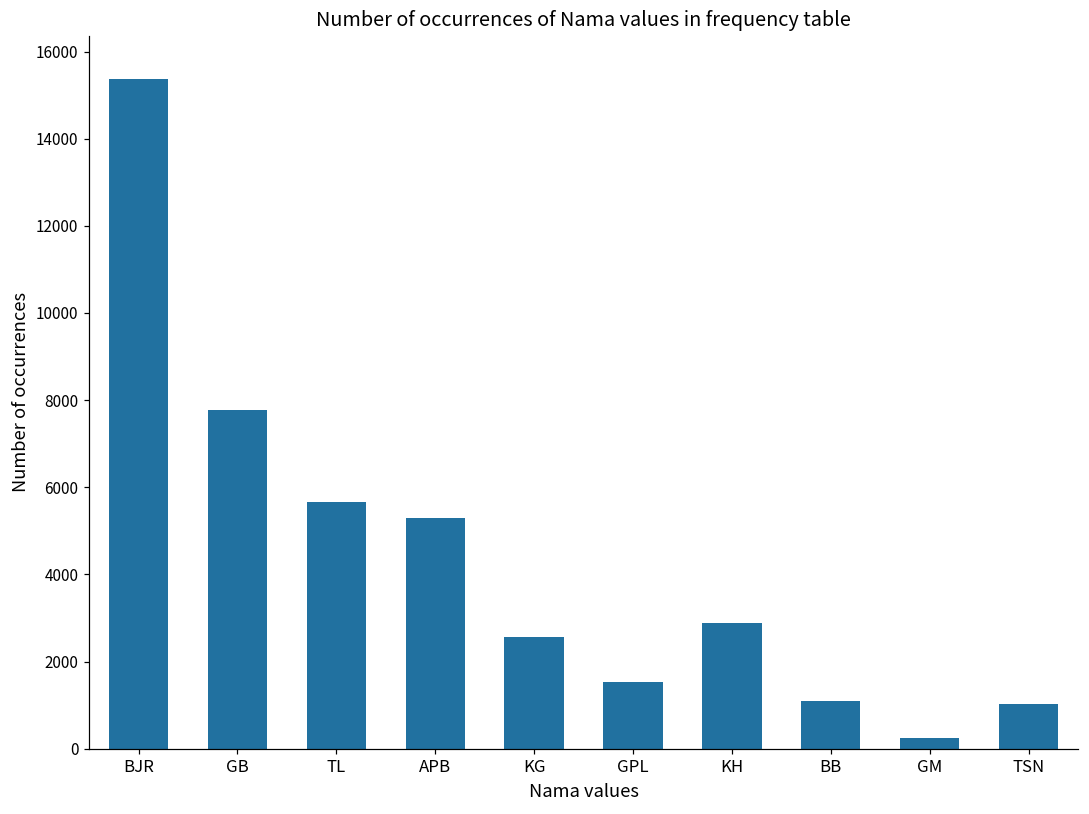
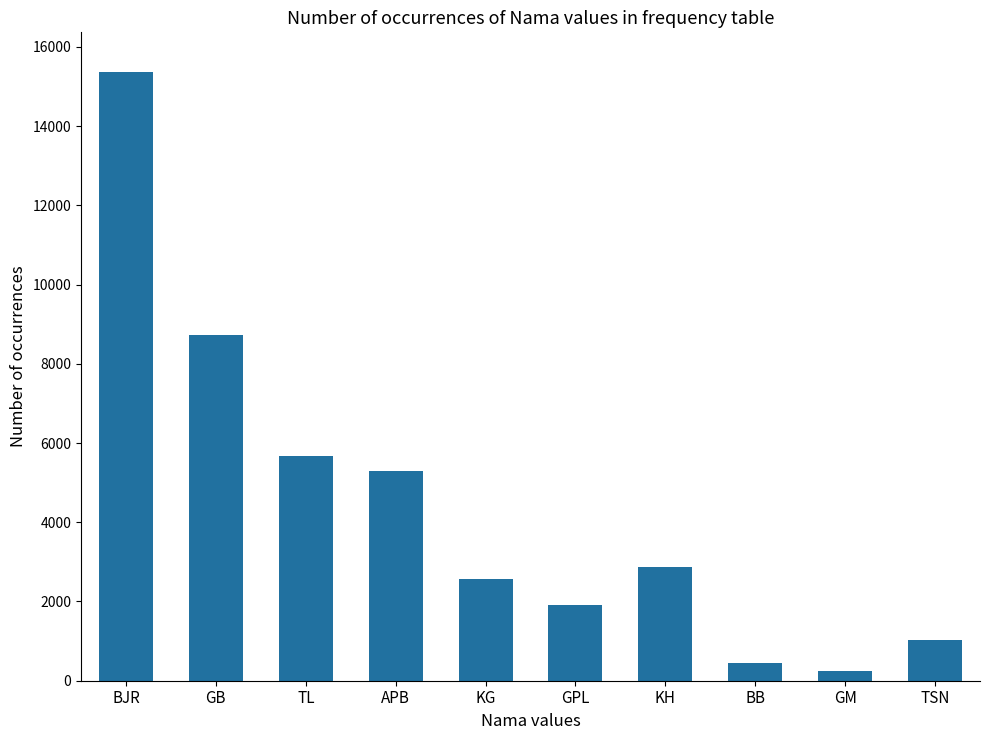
GB: 7800 -> 8700
GPL: 1500 -> 1900
BB: 1100 -> 400
